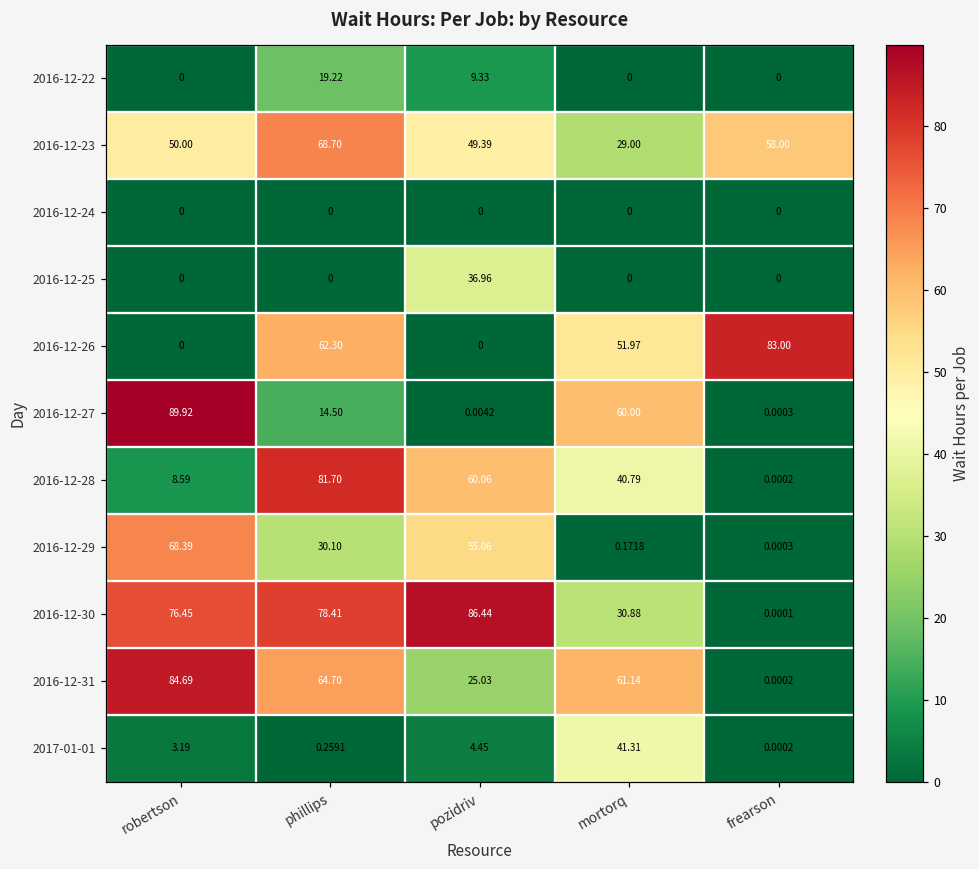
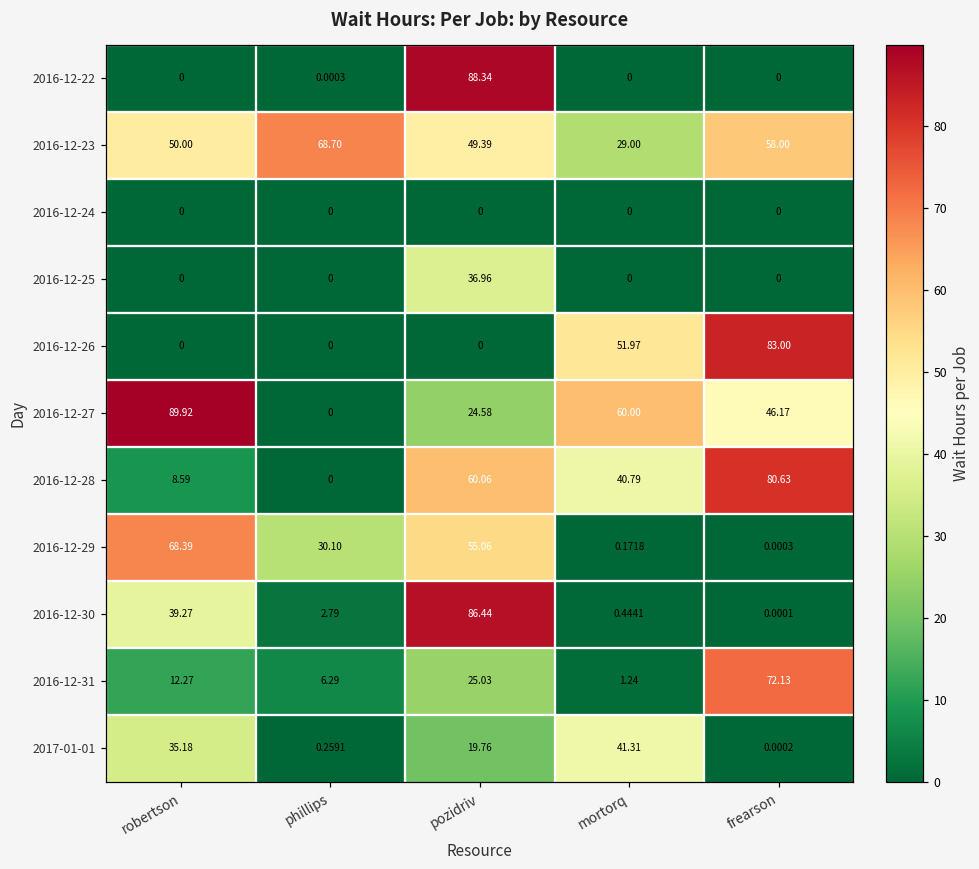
2016-12-22, phillips: 19.22 -> 0.0003
2016-12-22, pozidriv: 9.33 -> 88.34
2016-12-26, phillips: 62.30 -> 0
2016-12-27, phillips: 14.50 -> 0
2016-12-27, pozidriv: 0.0042 -> 24.58
2016-12-27, frearson: 0.0003 -> 46.17
2016-12-28, phillips: 81.70 -> 0
2016-12-28, frearson: 0.0002 -> 80.63
2016-12-30, robertson: 76.45 -> 39.27
2016-12-30, phillips: 78.41 -> 2.79
2016-12-30, mortorq: 30.88 -> 0.4441
2016-12-31, robertson: 84.69 -> 12.27
2016-12-31, phillips: 64.70 -> 6.29
2016-12-31, mortorq: 61.14 -> 1.24
2016-12-31, frearson: 0.0002 -> 72.13
2017-01-01, robertson: 3.19 -> 35.18
2017-01-01, pozidriv: 4.45 -> 19.76
